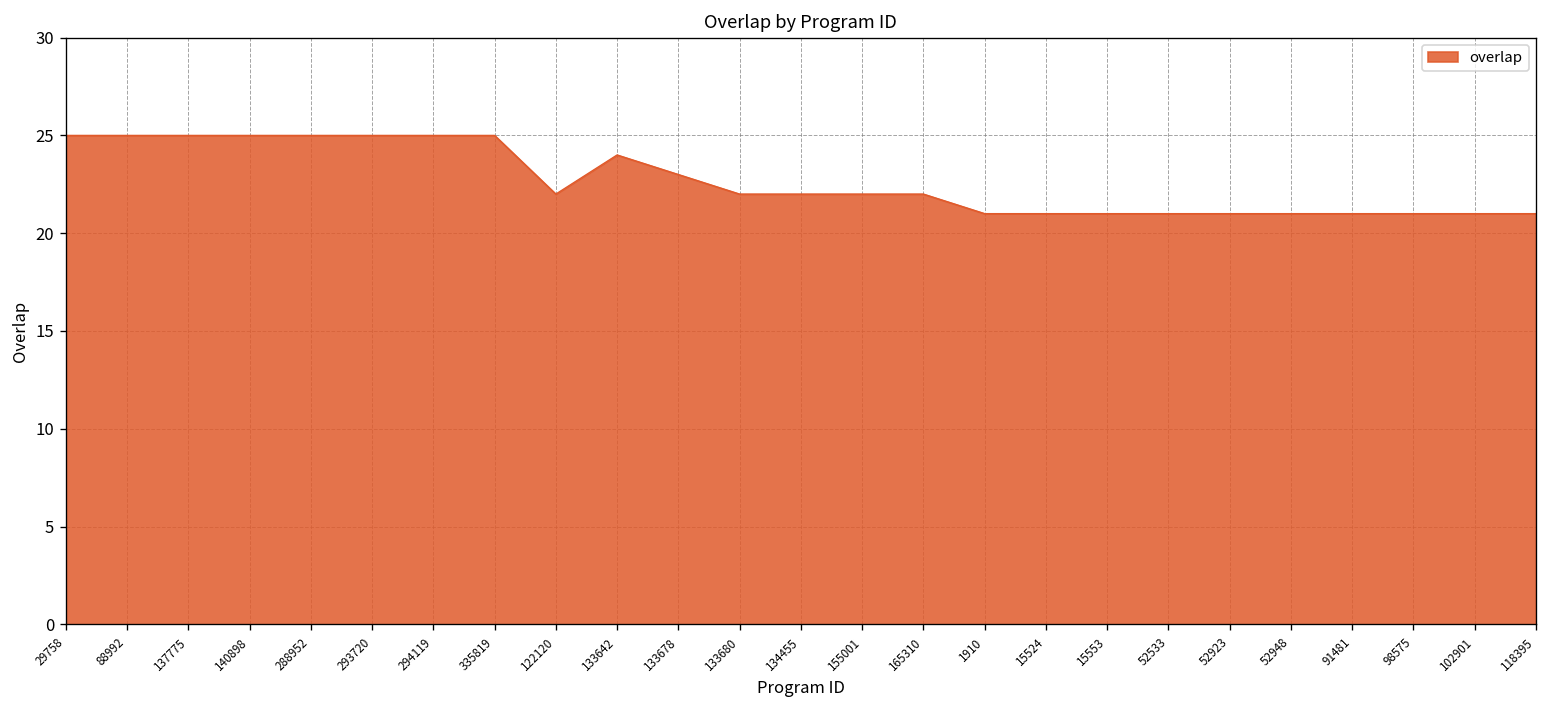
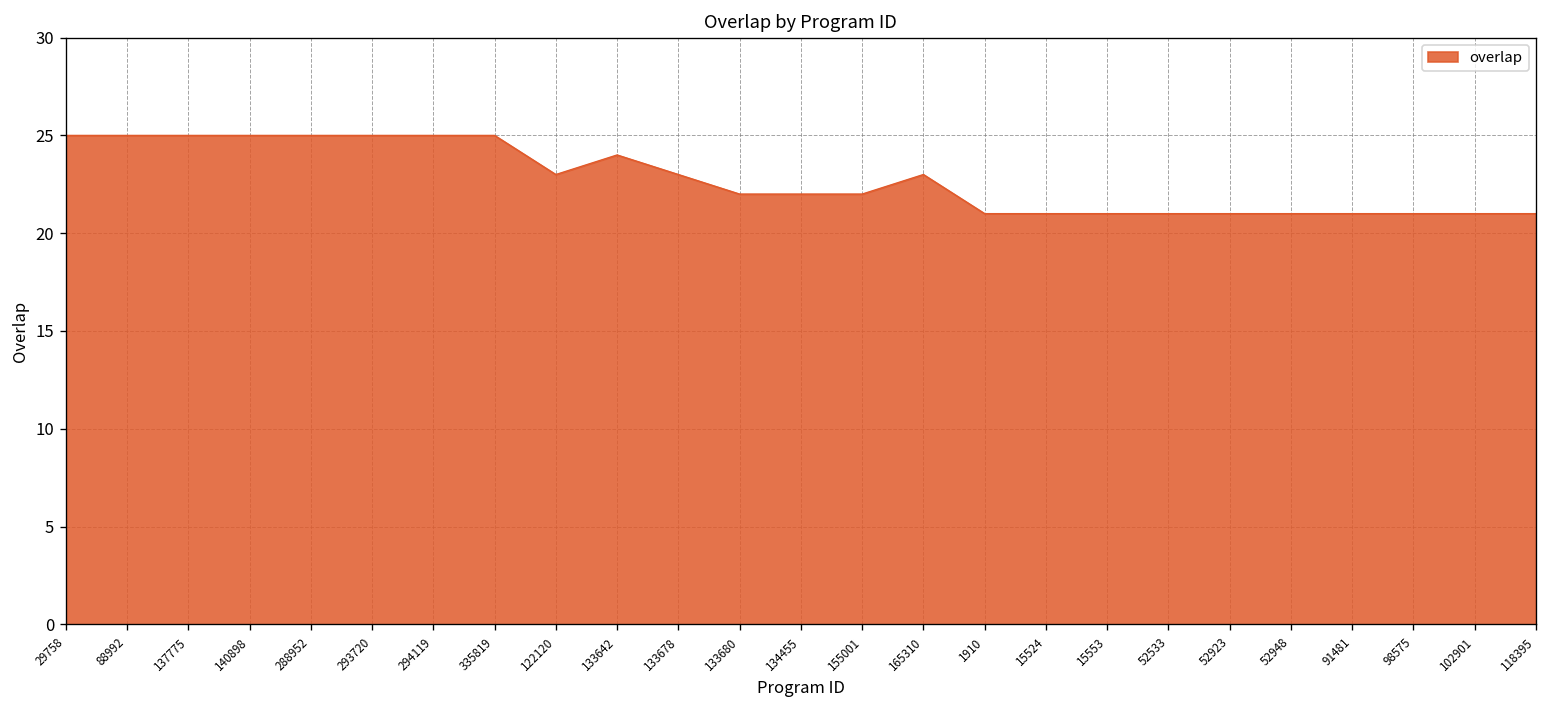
122120: 22 -> 23
165310: 22 -> 23
